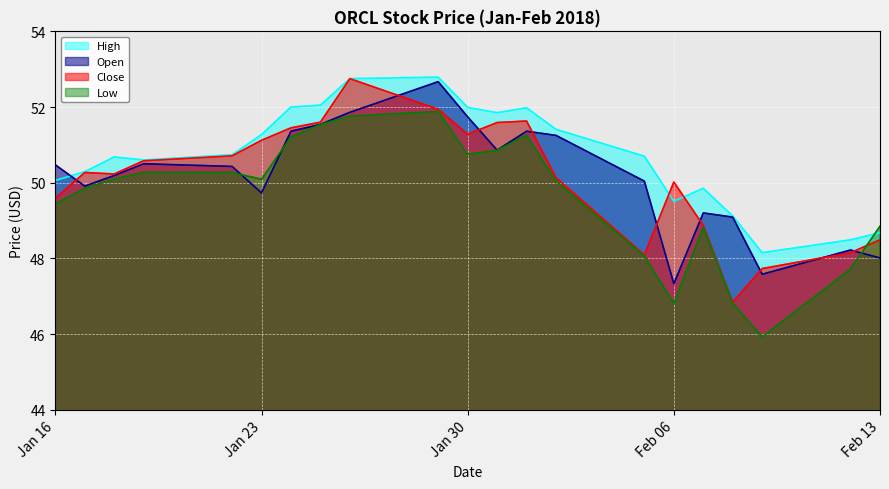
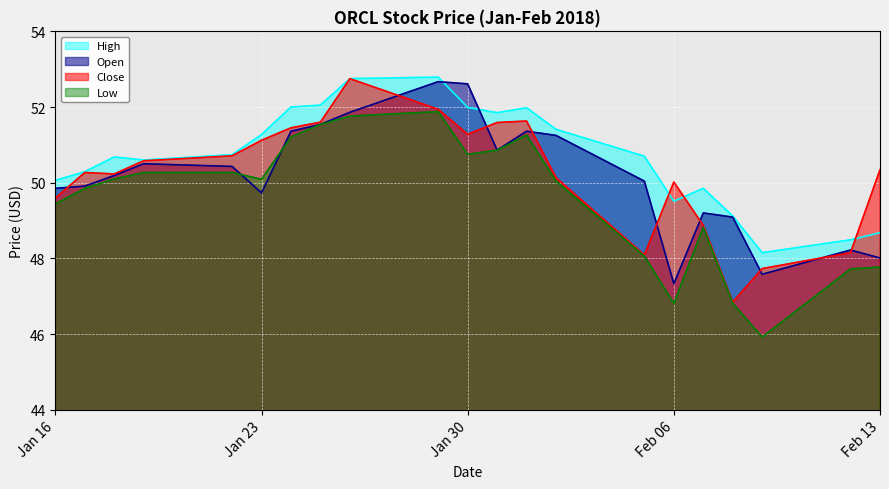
Open, Jan 16: 50.5 -> 49.8
Open, Jan 30: 51.7 -> 52.6
Close, Feb 13: 48.5 -> 50.3
Low, Feb 13: 48.9 -> 47.8
